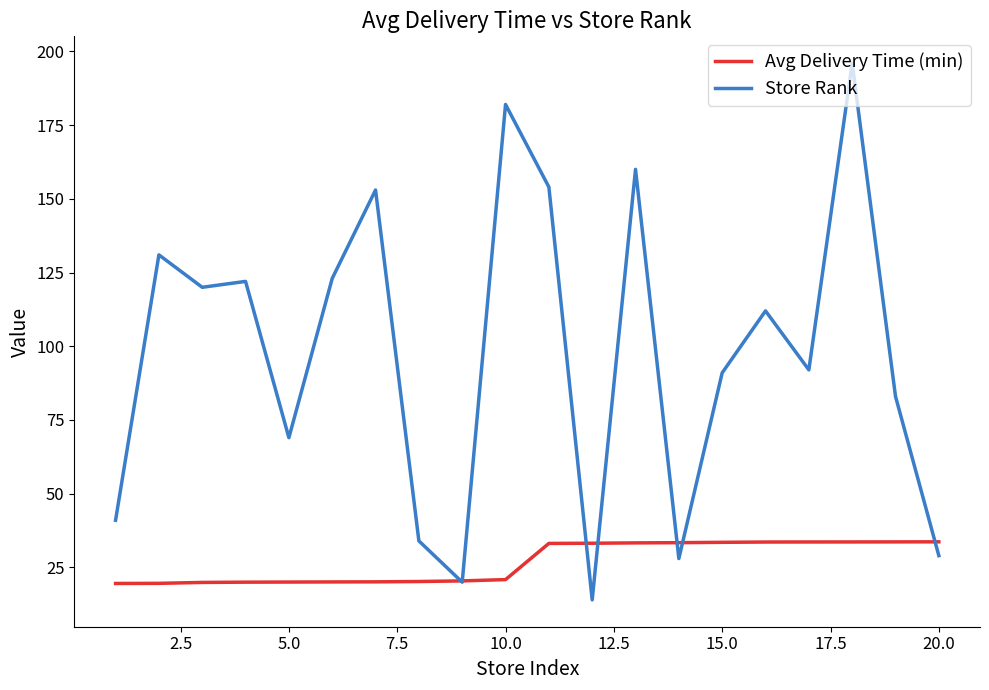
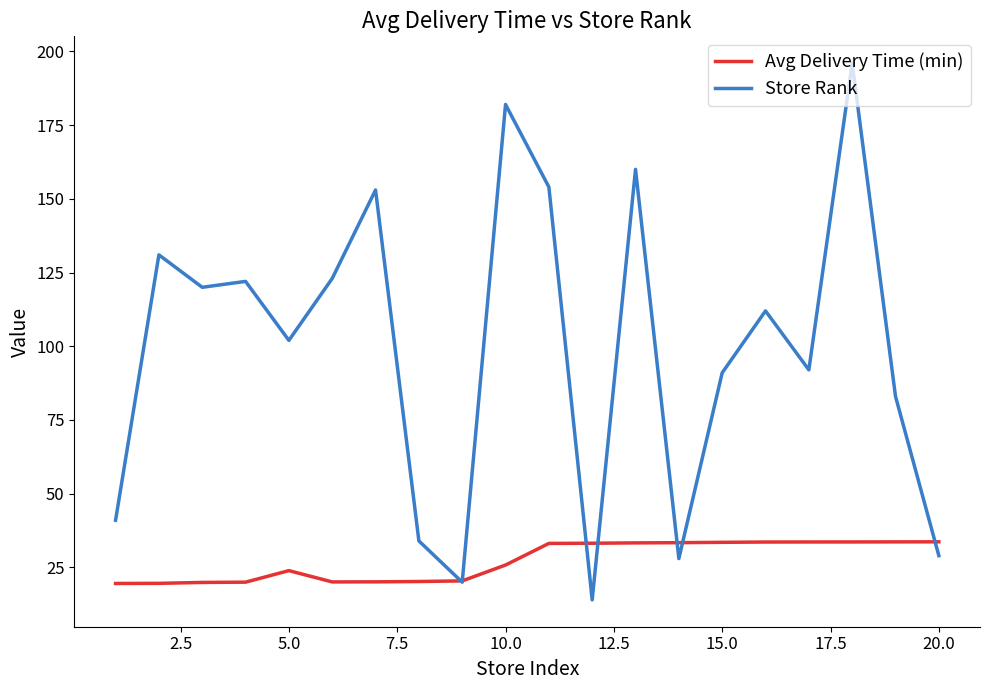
Avg Delivery Time (min), 5.0: 20 -> 24
Store Rank, 5.0: 69 -> 102
Avg Delivery Time (min), 10.0: 21 -> 26
